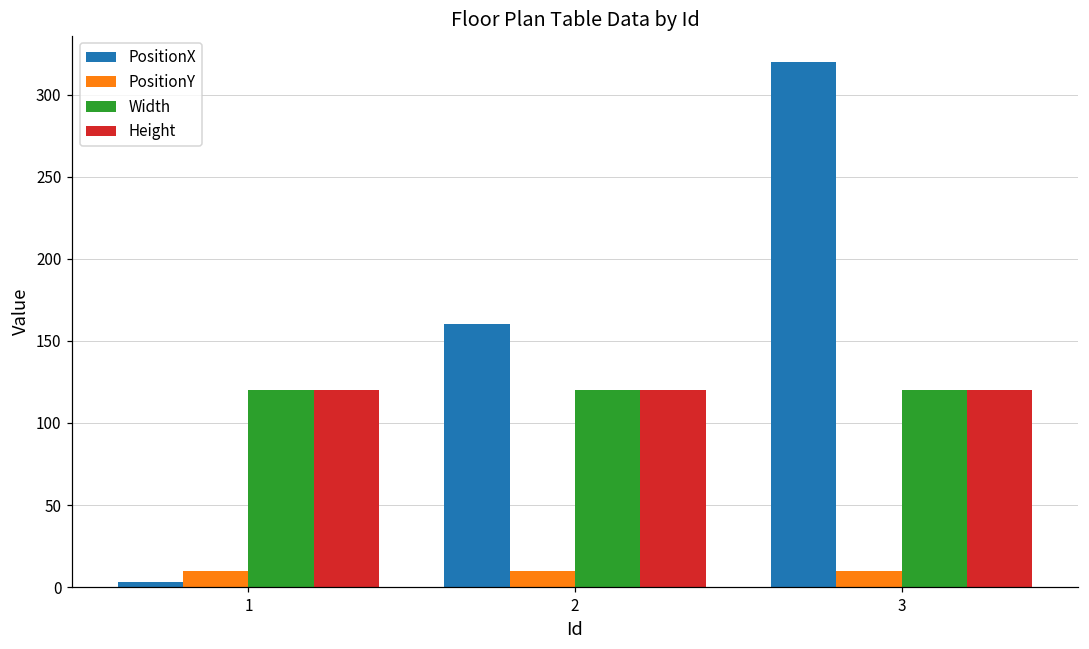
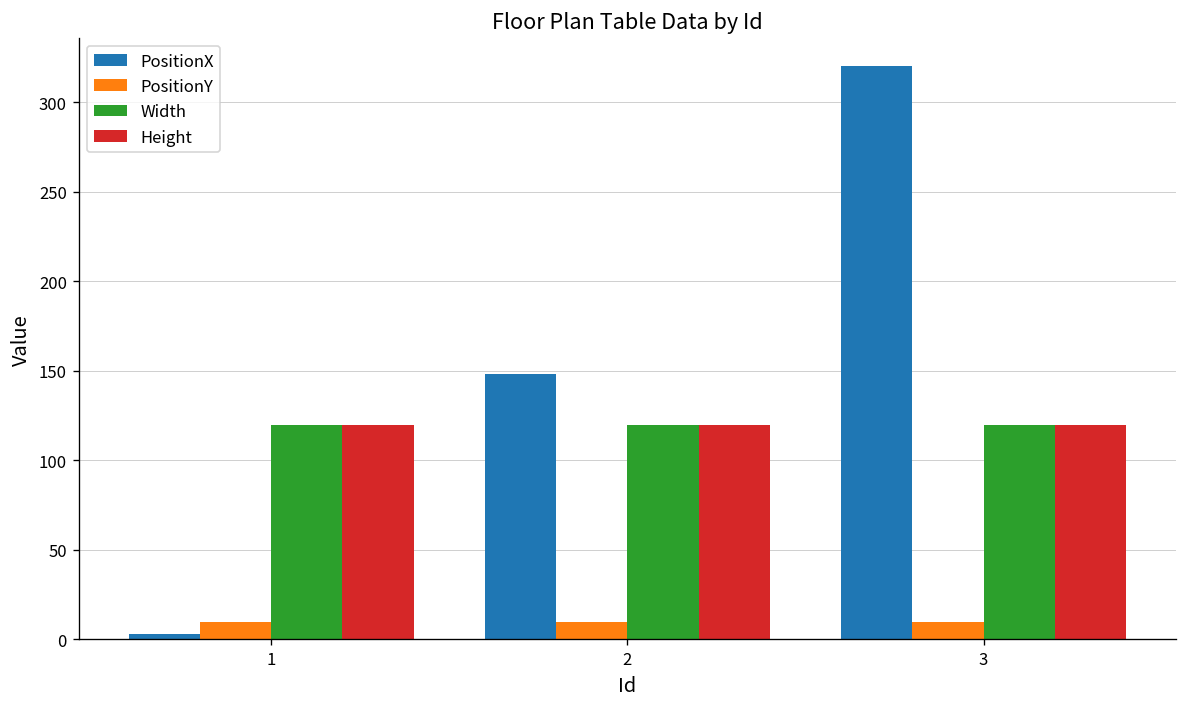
PositionX, 2: 160 -> 148
